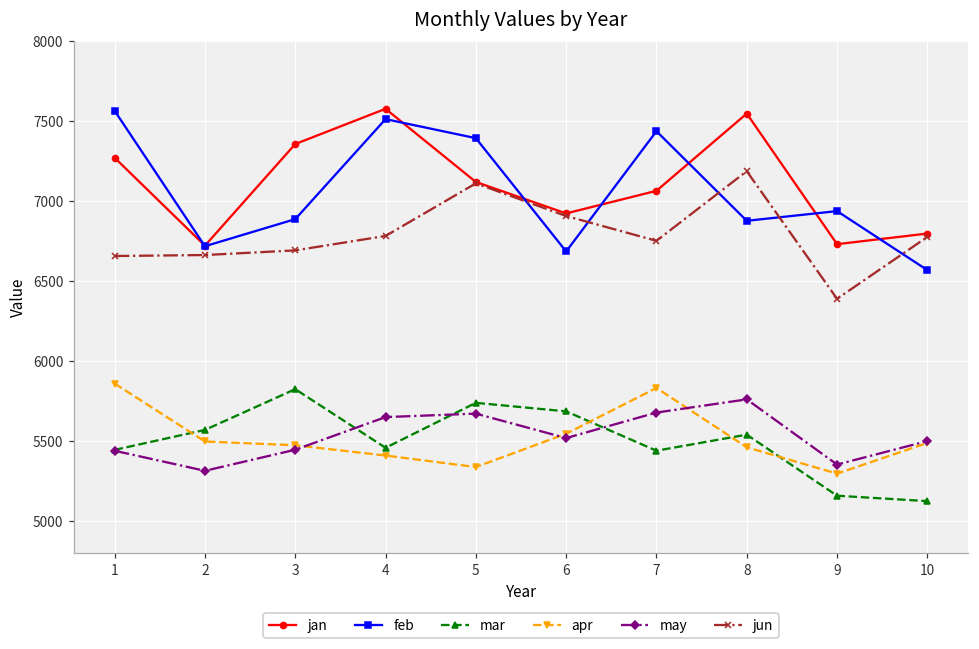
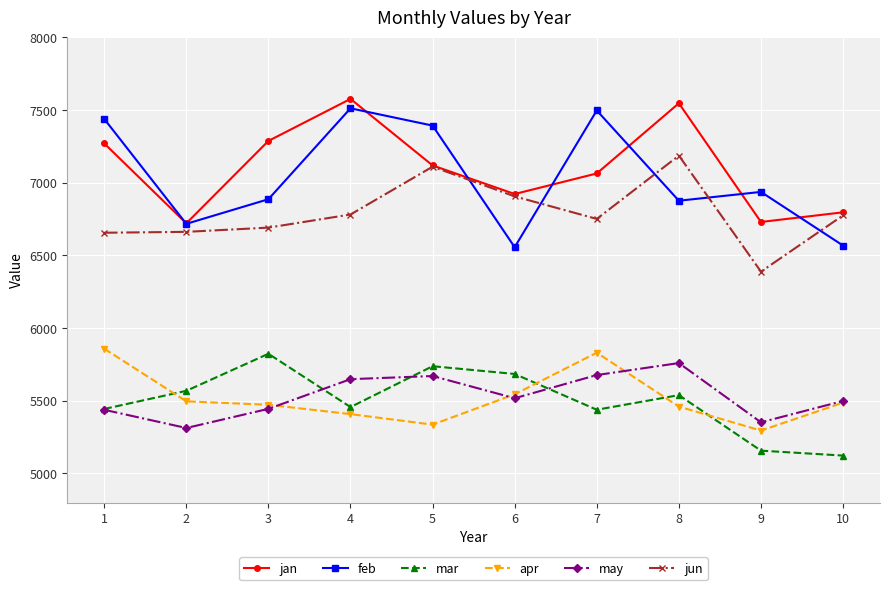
feb, 1: 7560 -> 7440
jan, 3: 7360 -> 7290
feb, 6: 6680 -> 6560
feb, 7: 7440 -> 7500
